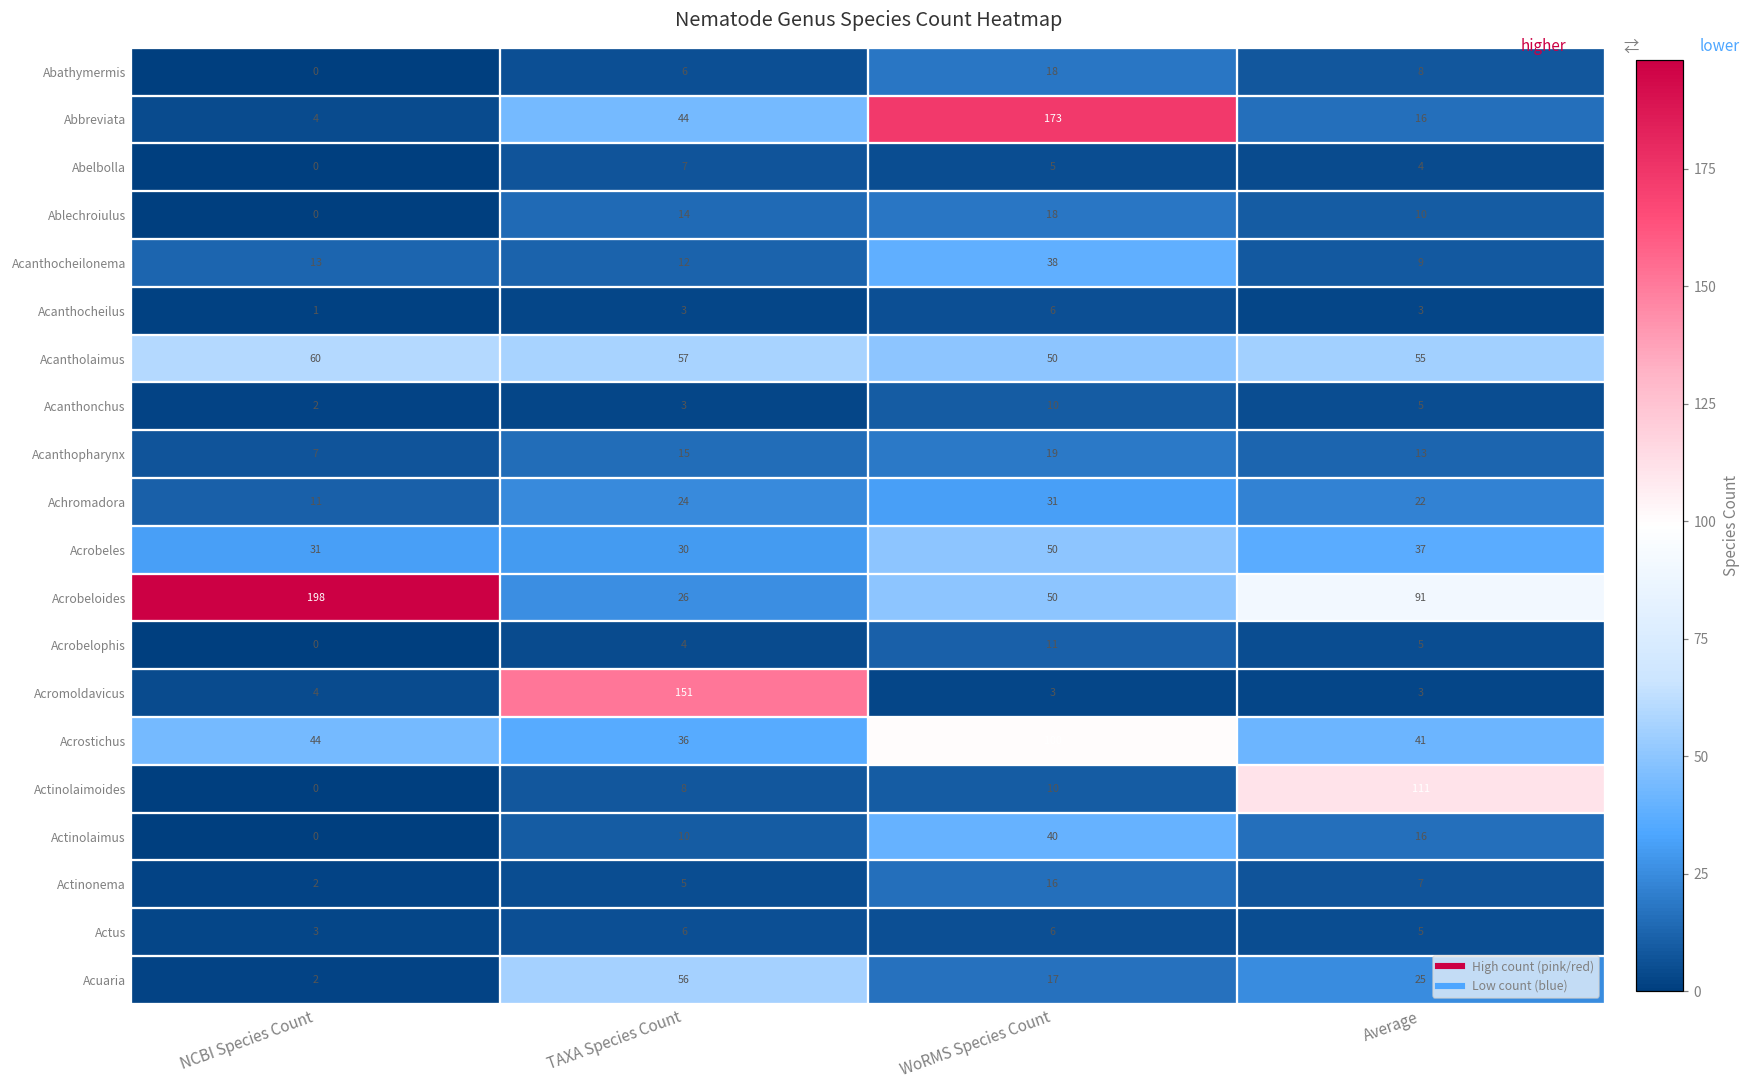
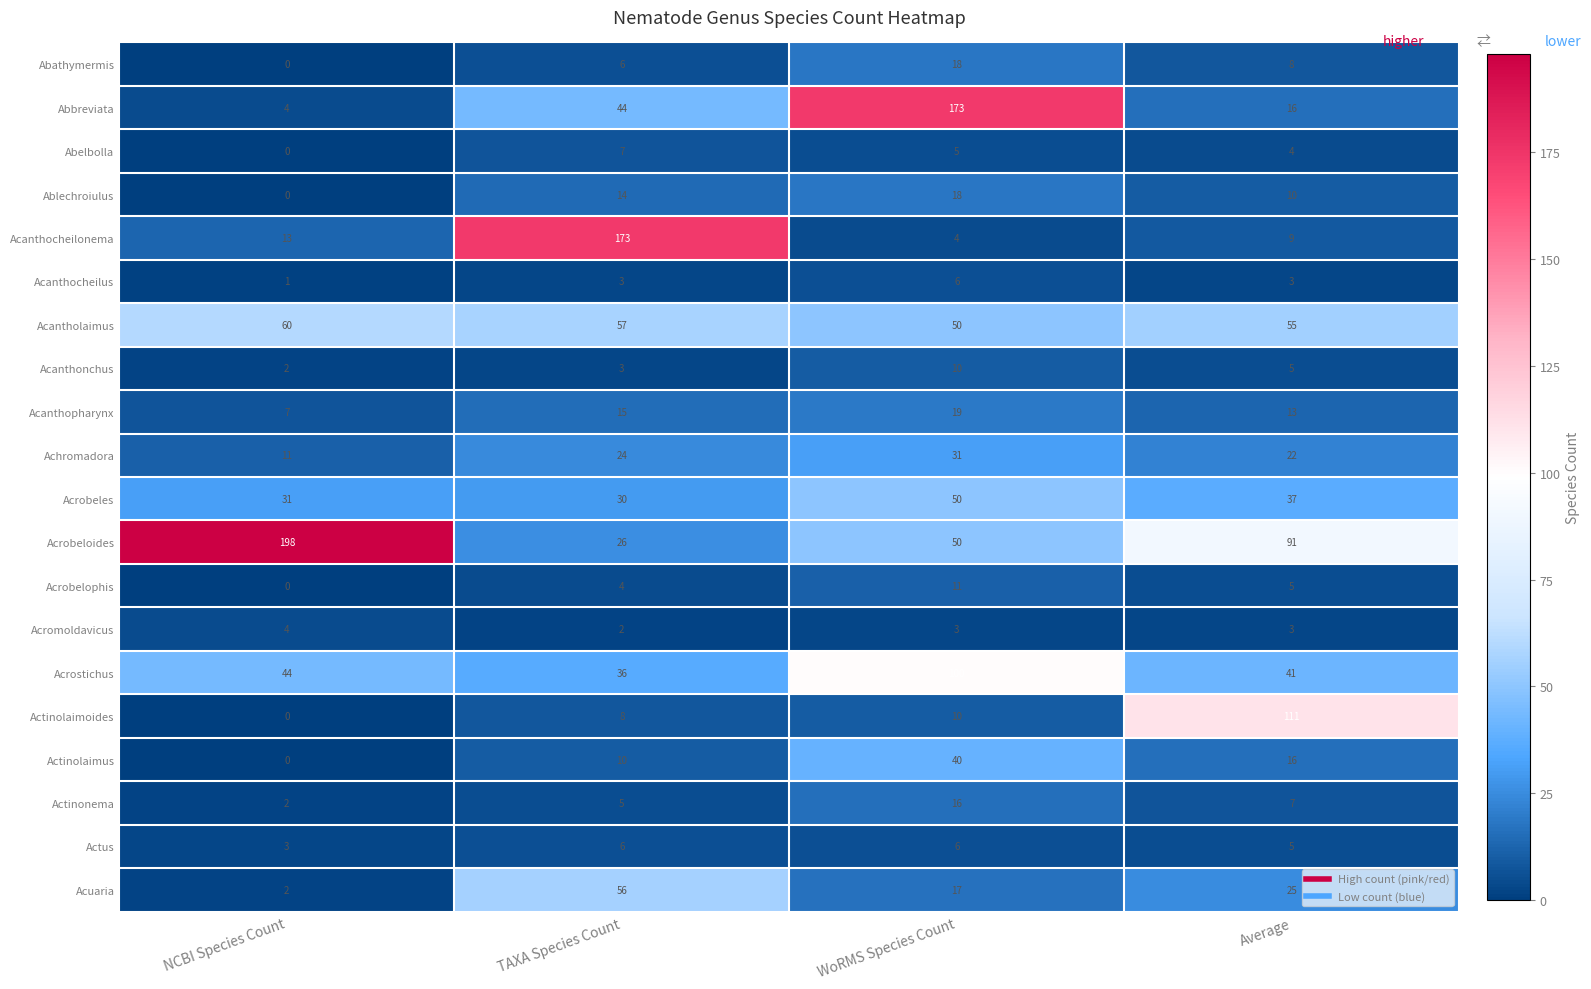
Acanthocheilonema, TAXA Species Count: 12 -> 173
Acanthocheilonema, WoRMS Species Count: 38 -> 4
Acromoldavicus, TAXA Species Count: 151 -> 2
